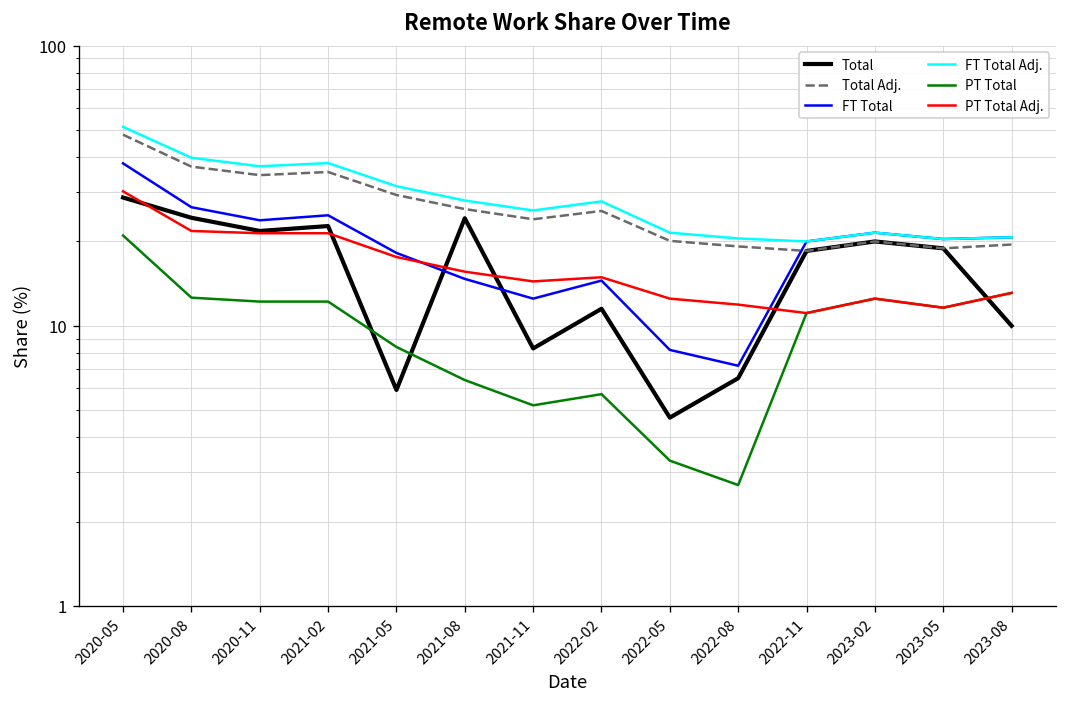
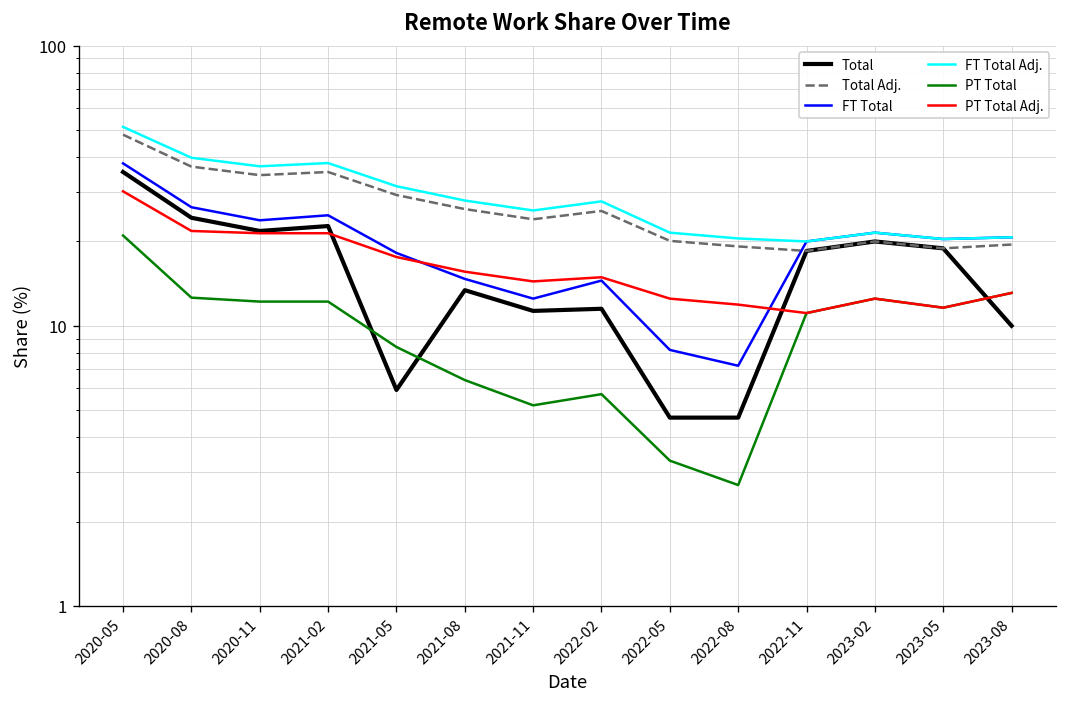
Total, 2020-05: 29 -> 35
Total, 2021-08: 24 -> 13
Total, 2021-11: 8.3 -> 11
Total, 2022-08: 6.5 -> 4.7
